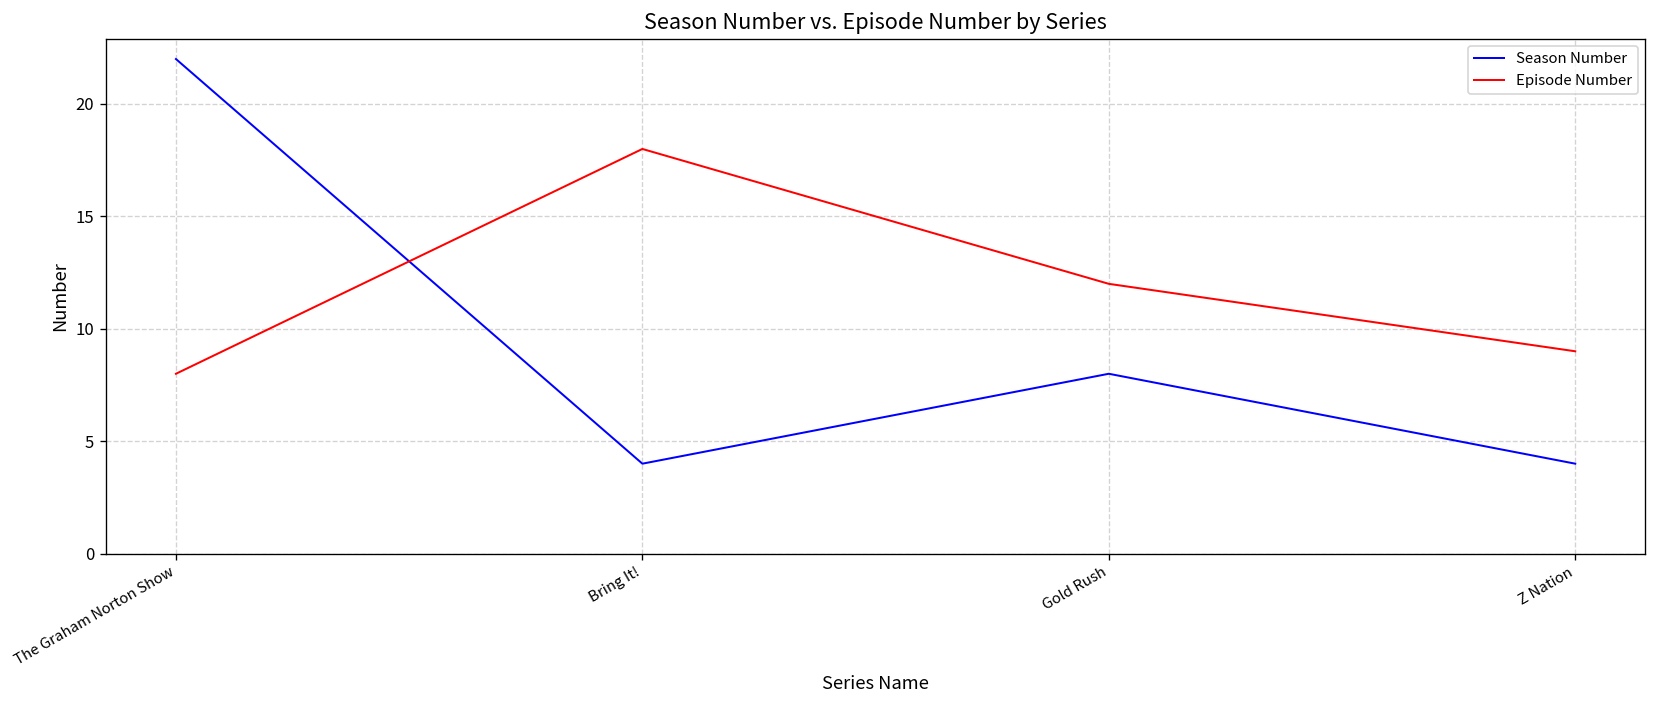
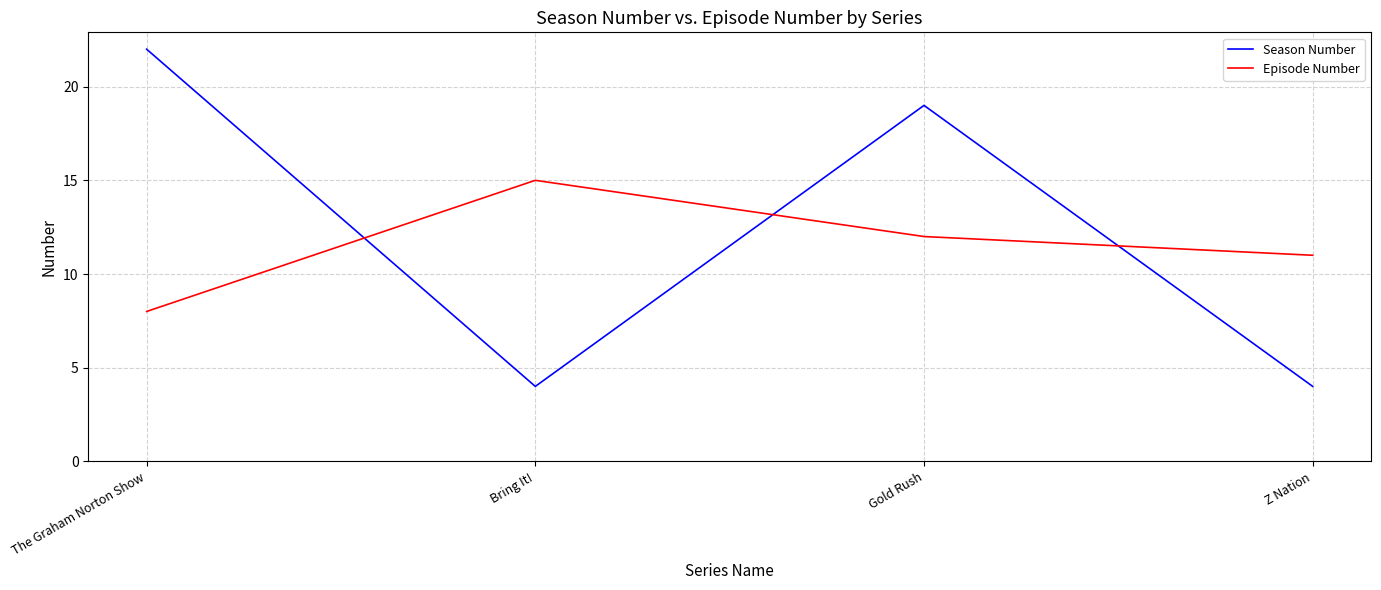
Episode Number, Bring It!: 18 -> 15
Season Number, Gold Rush: 8 -> 19
Episode Number, Z Nation: 9 -> 11
